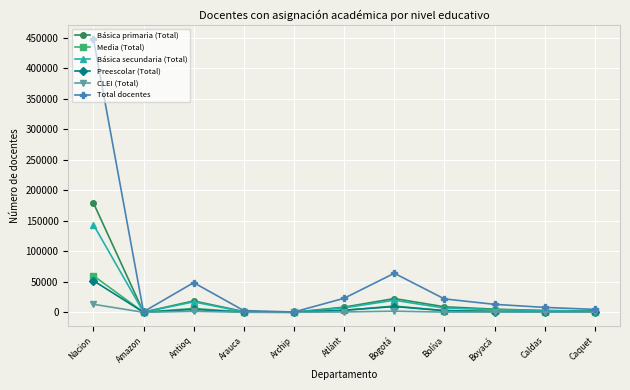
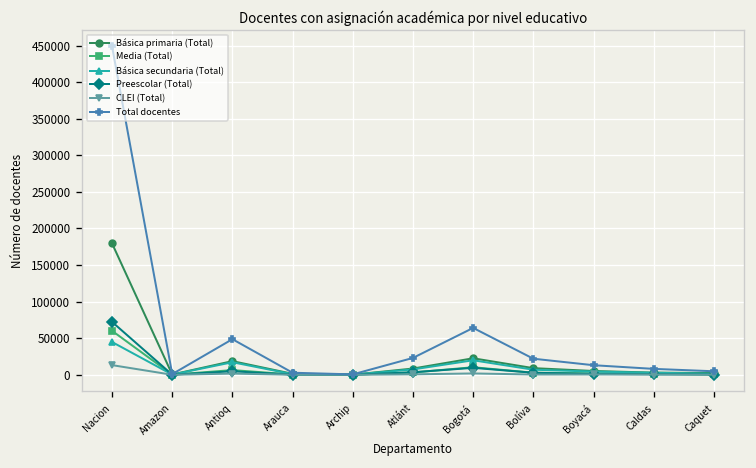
Básica secundaria (Total), Nacion: 140000 -> 40000
Preescolar (Total), Nacion: 50000 -> 70000
